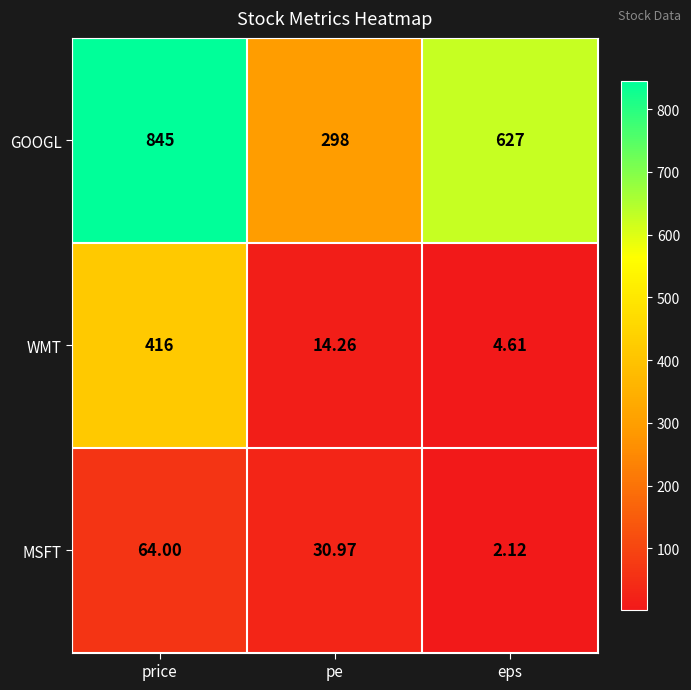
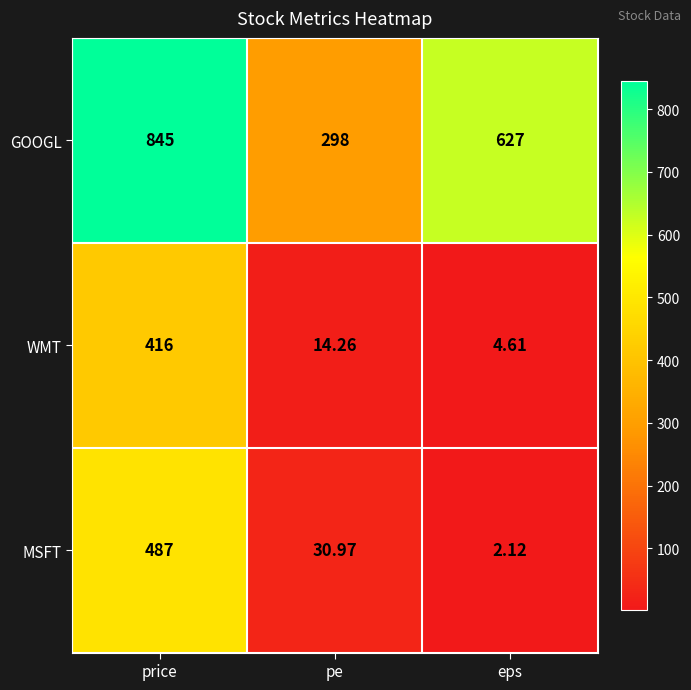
MSFT, price: 64.00 -> 487
